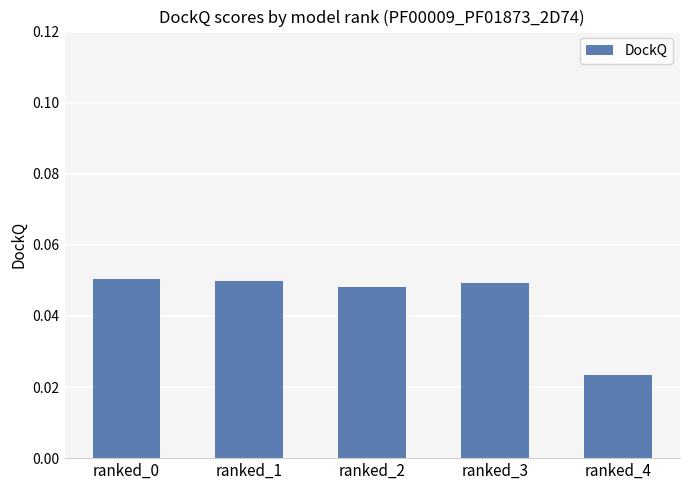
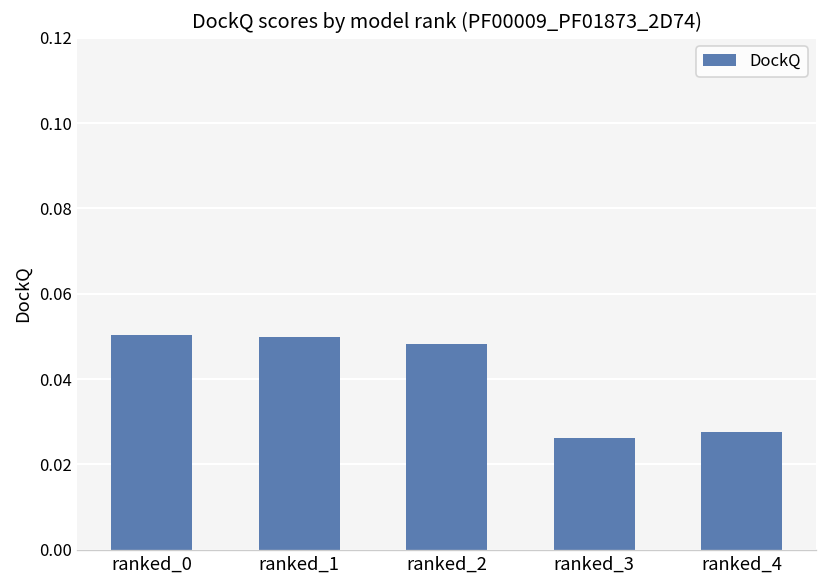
ranked_3: 0.049 -> 0.026
ranked_4: 0.023 -> 0.028
